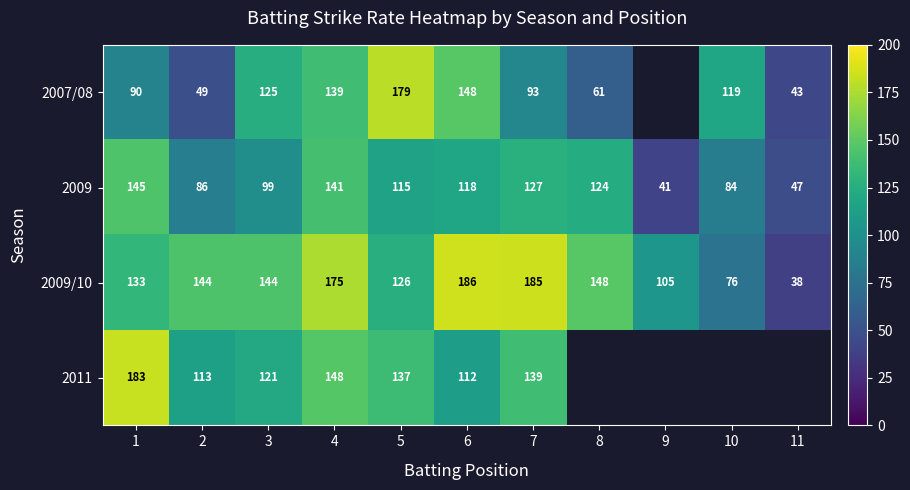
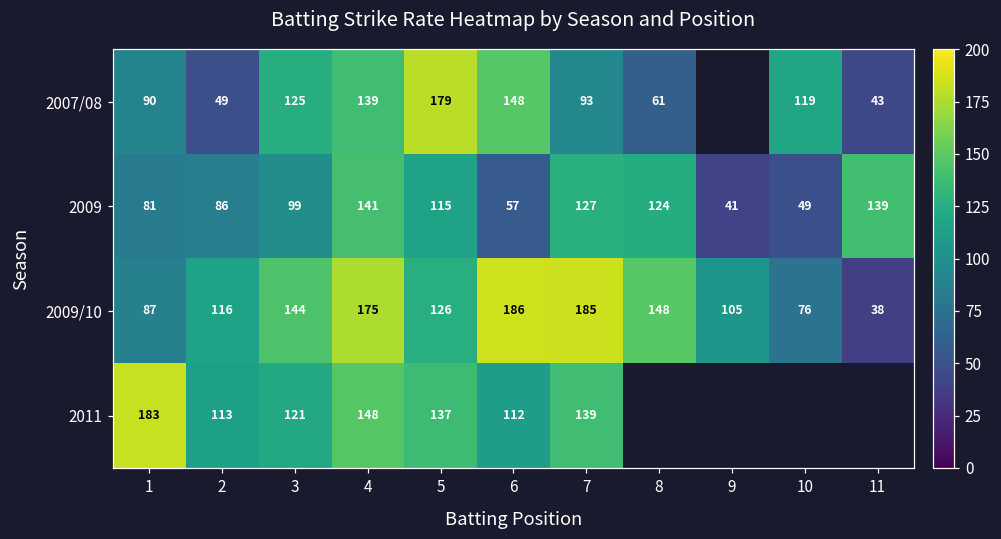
2009, 1: 145 -> 81
2009, 6: 118 -> 57
2009, 10: 84 -> 49
2009, 11: 47 -> 139
2009/10, 1: 133 -> 87
2009/10, 2: 144 -> 116
